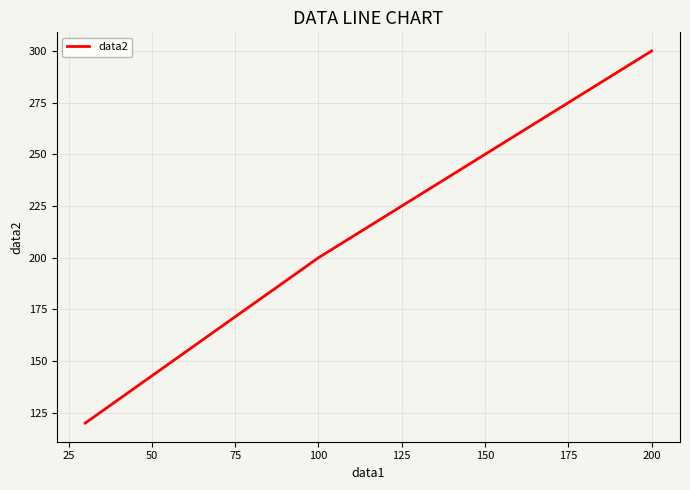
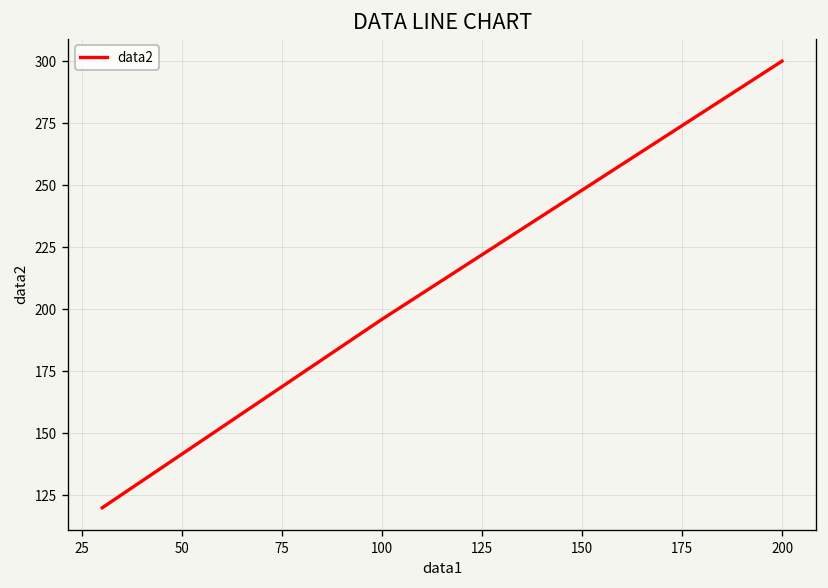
100: 200 -> 196
